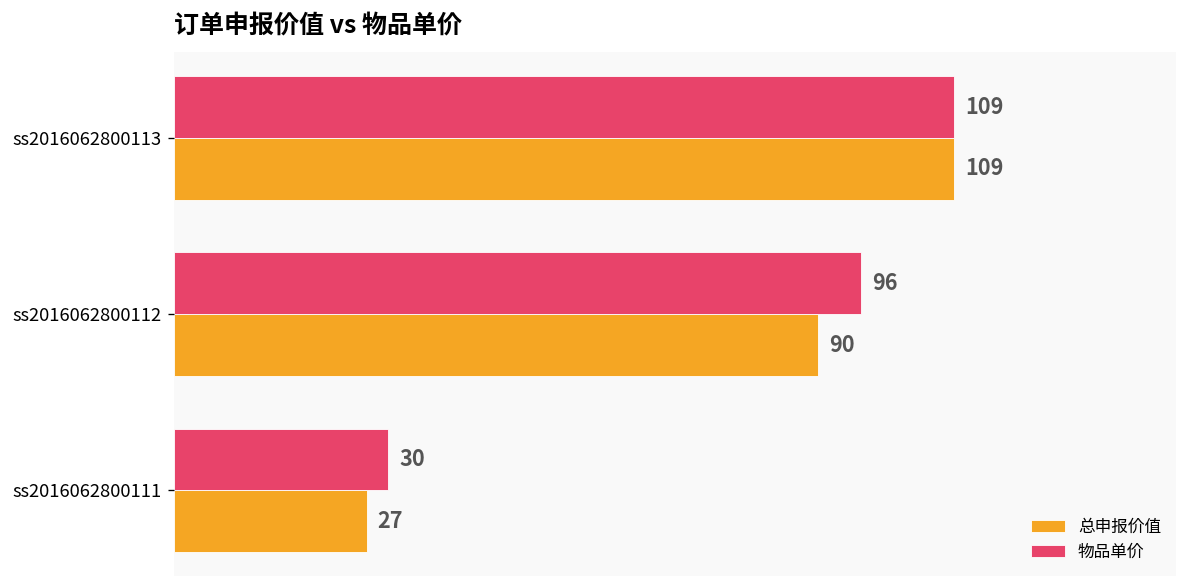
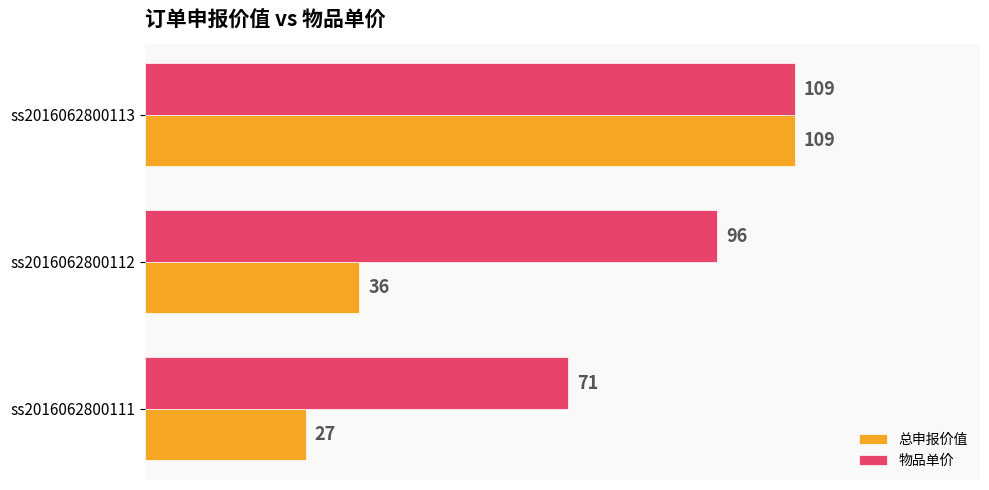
总申报价值, ss2016062800112: 90 -> 36
物品单价, ss2016062800111: 30 -> 71
